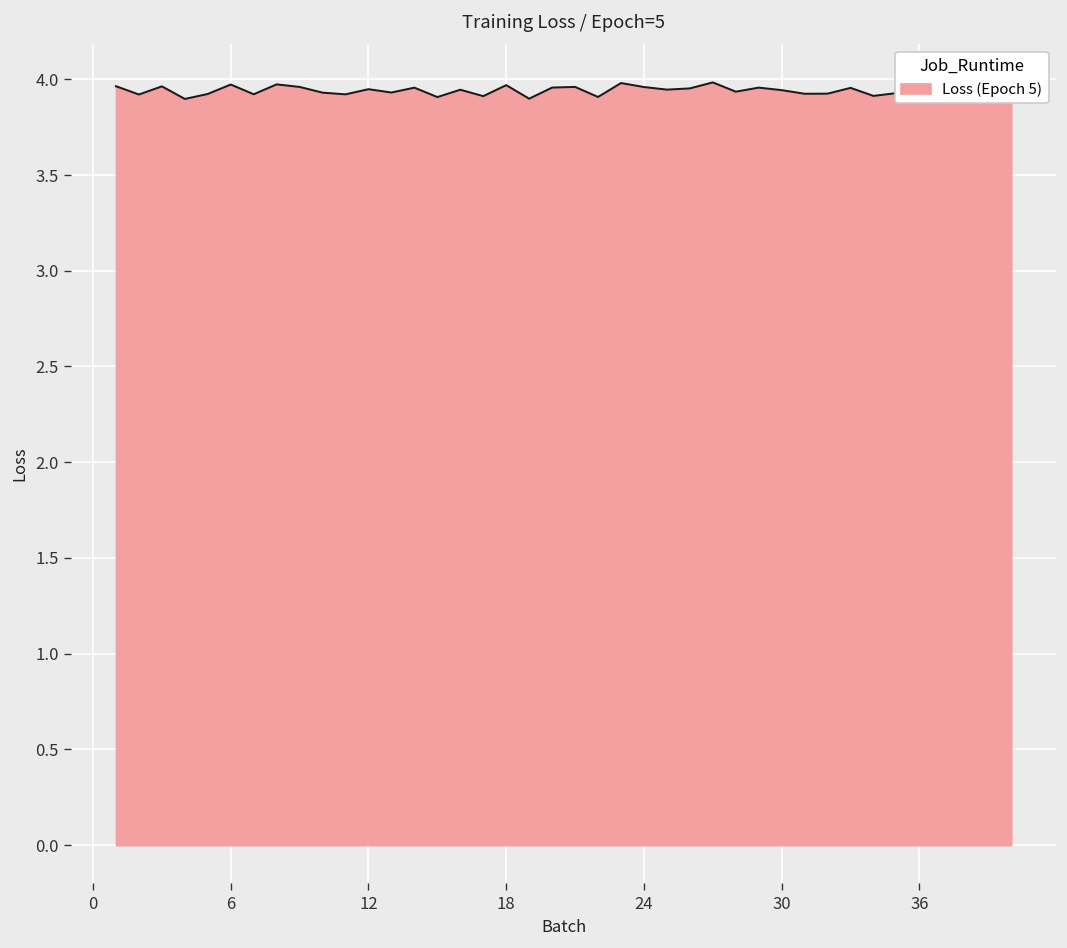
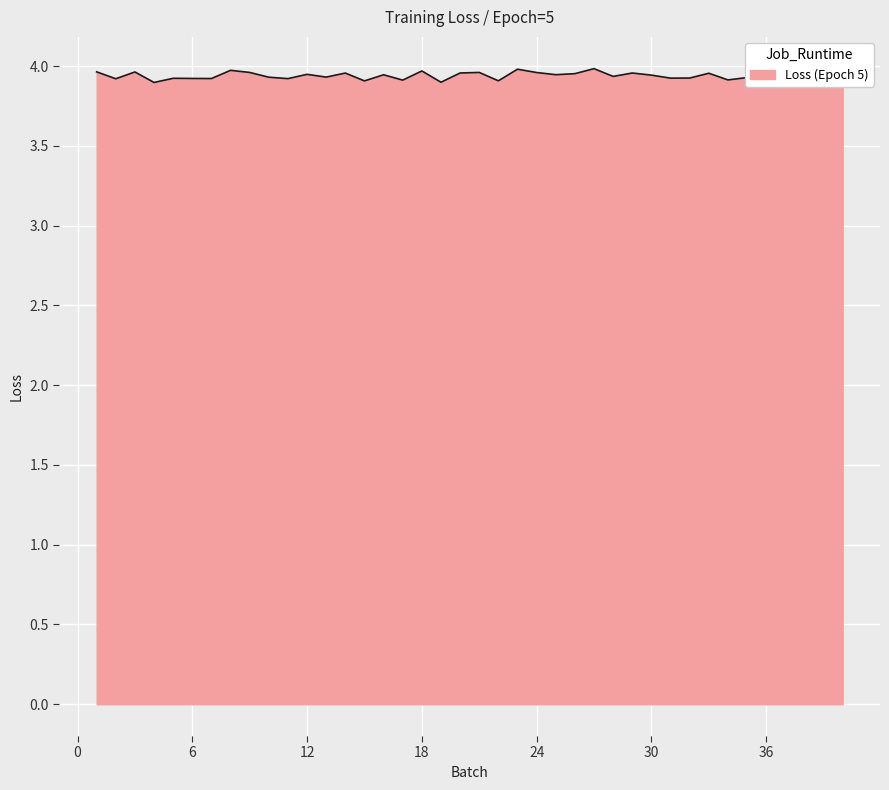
6: 3.97 -> 3.92
